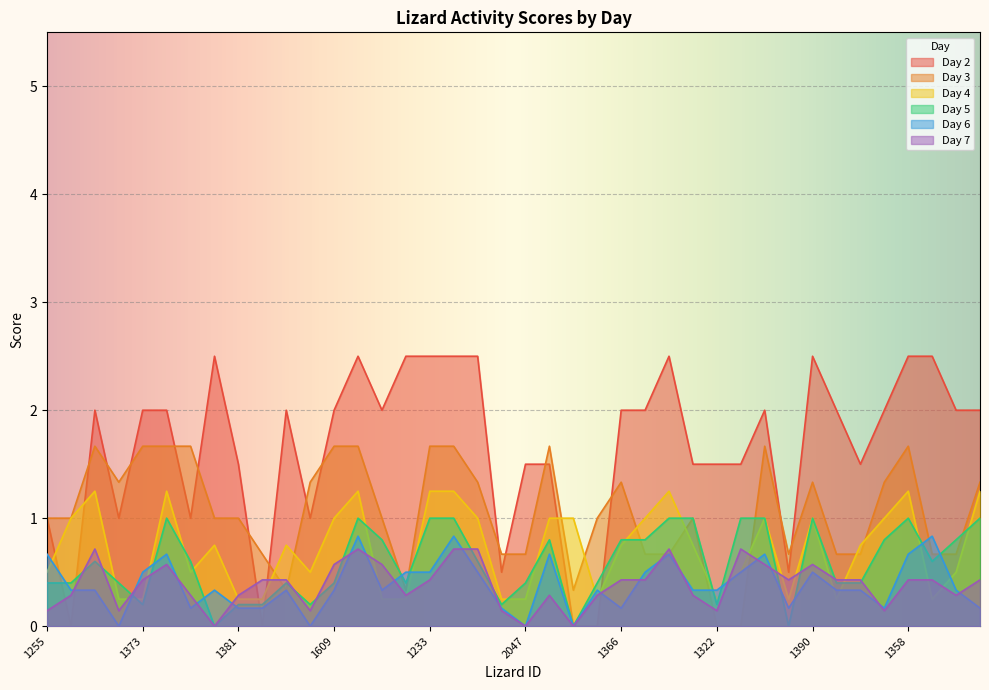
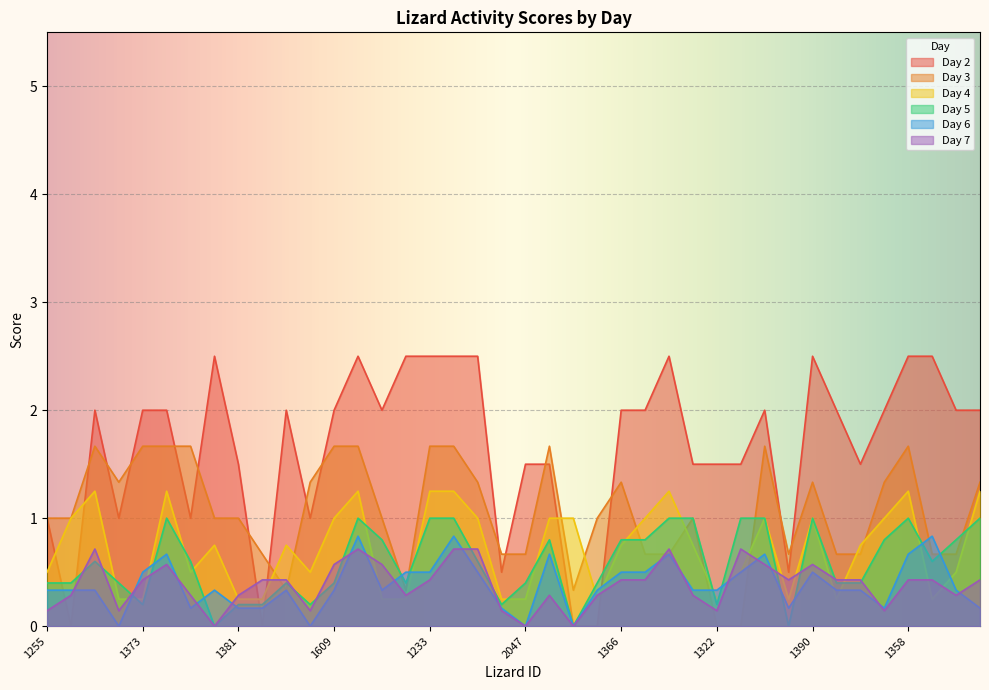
Day 6, 1255: 0.67 -> 0.33
Day 6, 1366: 0.17 -> 0.50
